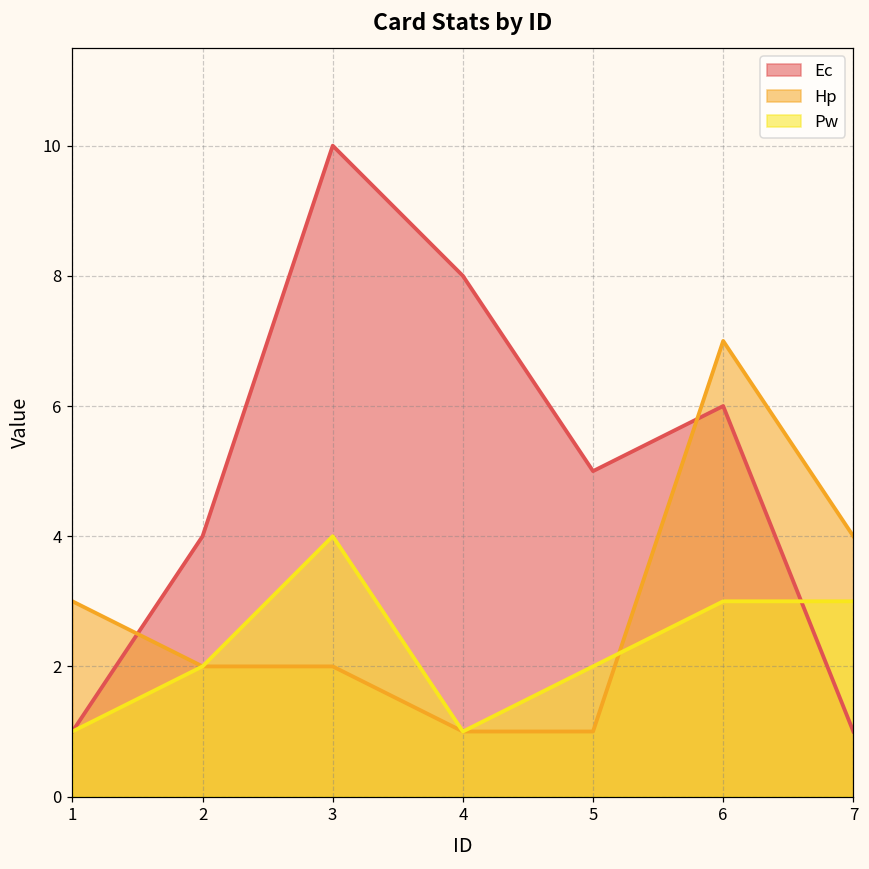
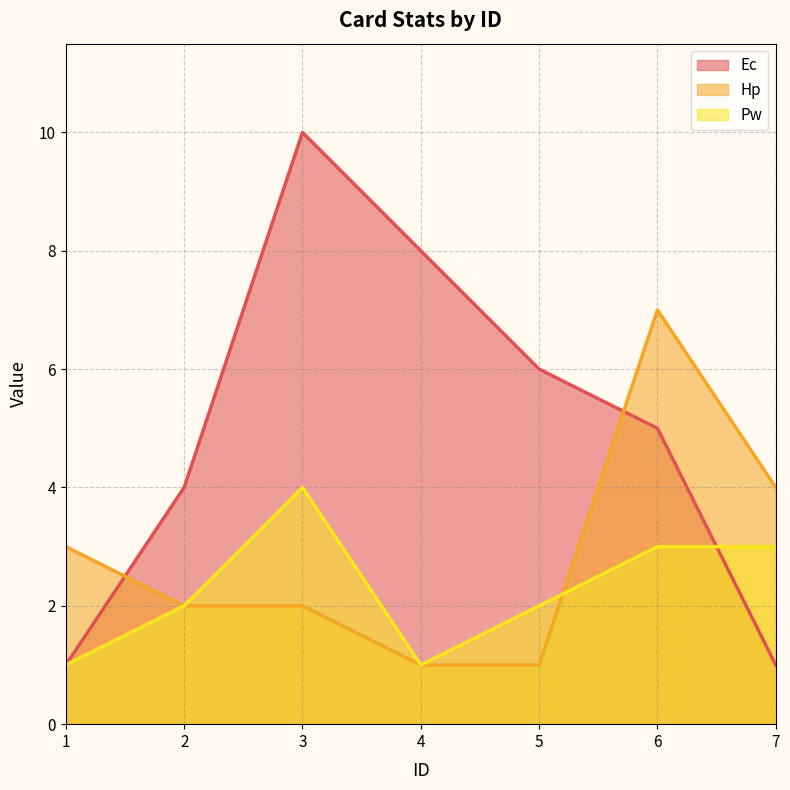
Ec, 5: 5 -> 6
Ec, 6: 6 -> 5
